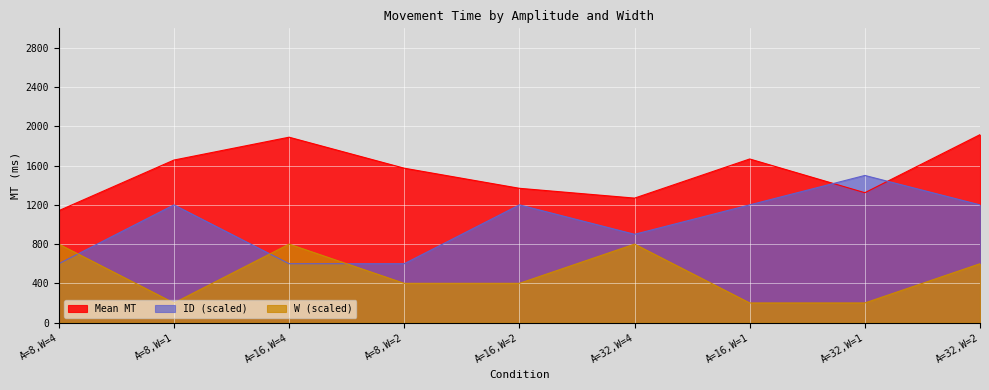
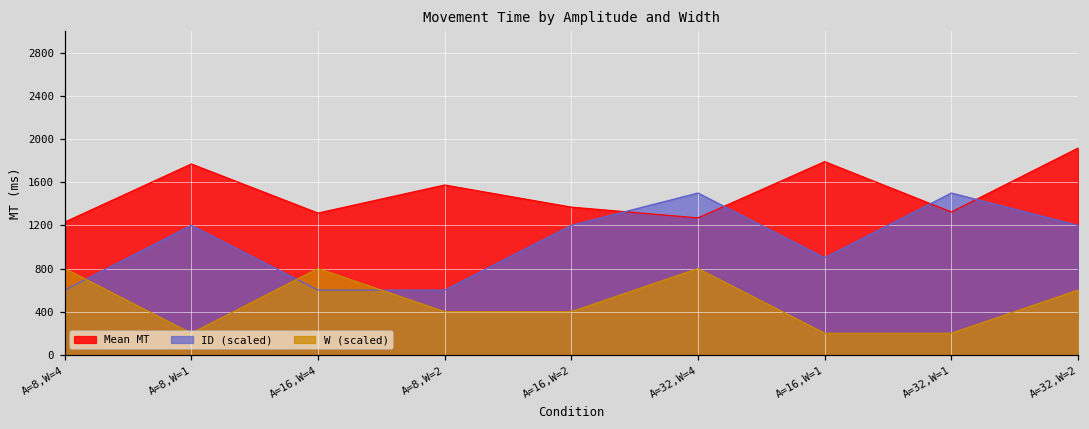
Mean MT, A=8,W=4: 1100 -> 1200
Mean MT, A=8,W=1: 1700 -> 1800
Mean MT, A=16,W=4: 1900 -> 1300
ID (scaled), A=32,W=4: 900 -> 1500
Mean MT, A=16,W=1: 1700 -> 1800
ID (scaled), A=16,W=1: 1200 -> 900
